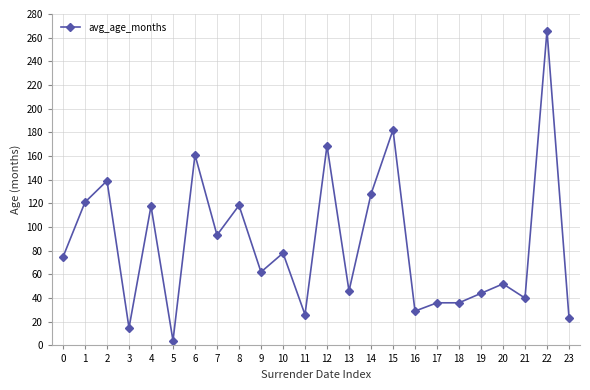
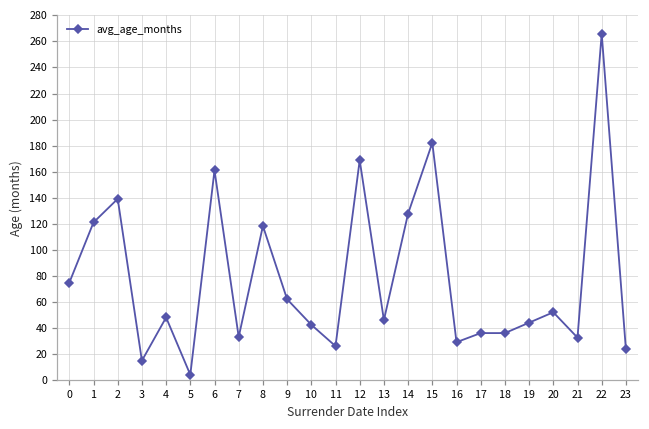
4: 118 -> 48
7: 93 -> 33
10: 78 -> 42
21: 40 -> 33
